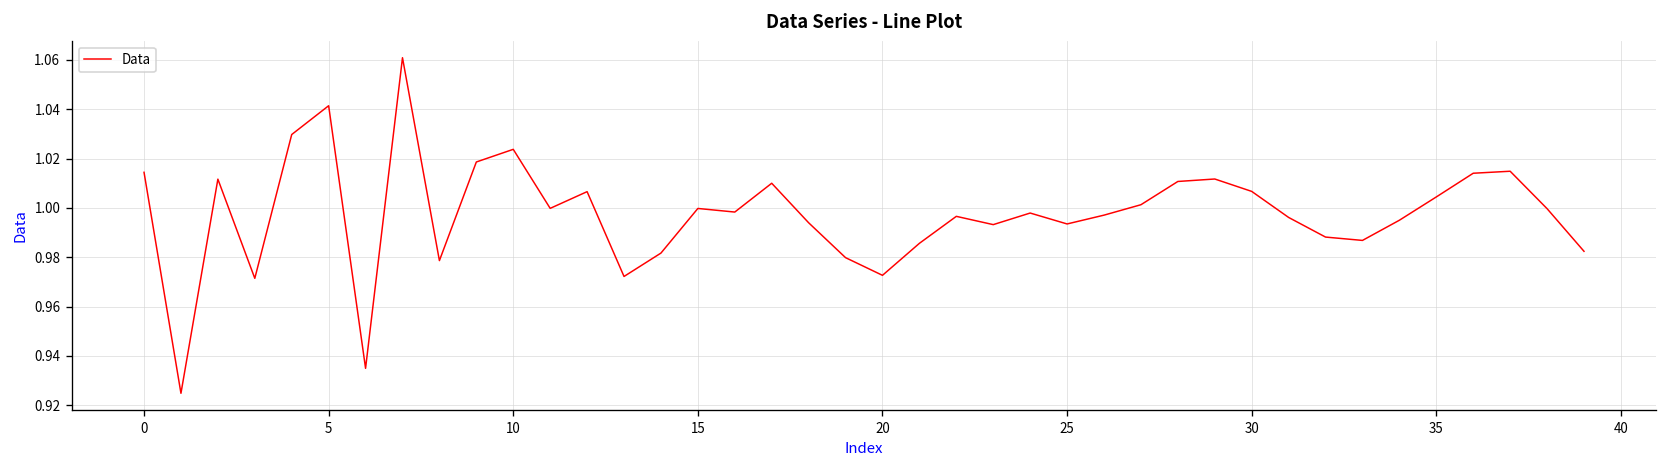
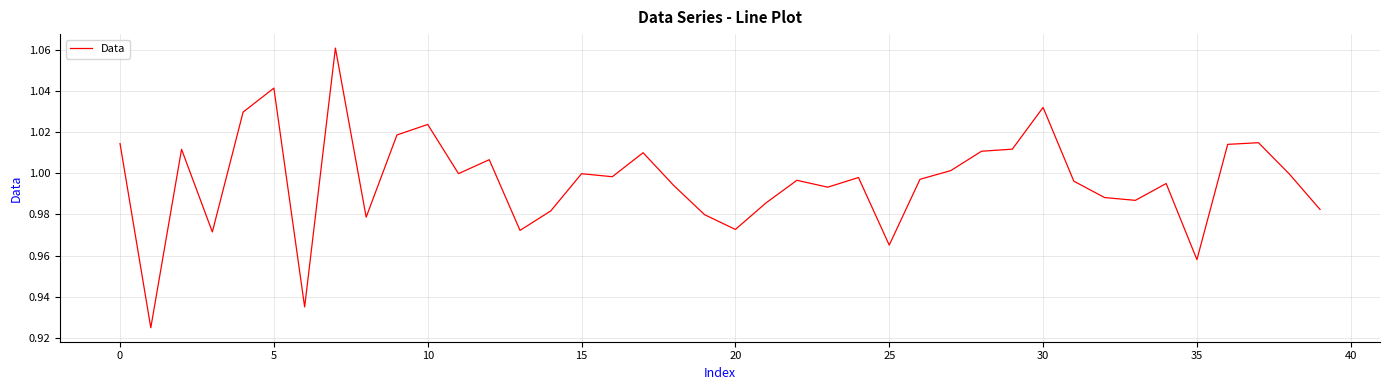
25: 0.994 -> 0.965
30: 1.007 -> 1.032
35: 1.004 -> 0.958
